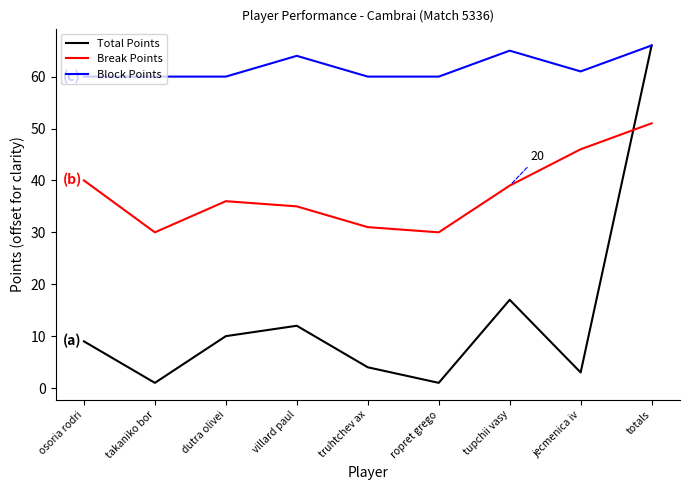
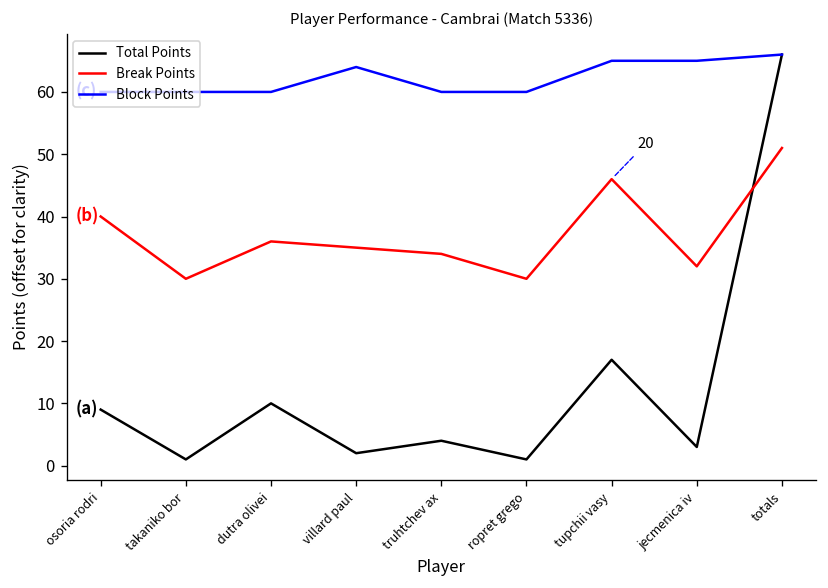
Total Points, villard paul: 12 -> 2
Break Points, truhtchev ax: 31 -> 34
Break Points, tupchii vasy: 39 -> 46
Break Points, jecmenica iv: 46 -> 32
Block Points, jecmenica iv: 61 -> 65
